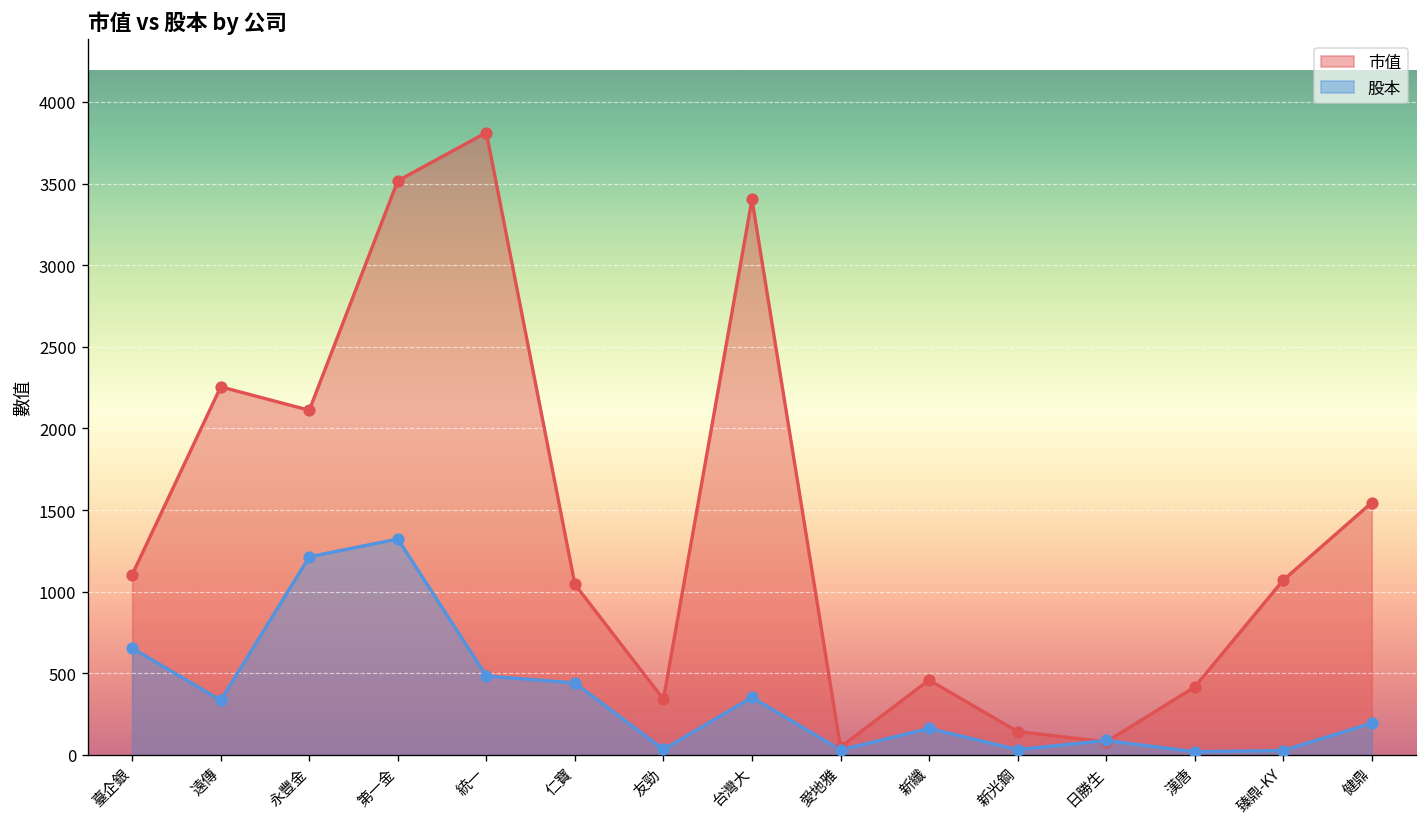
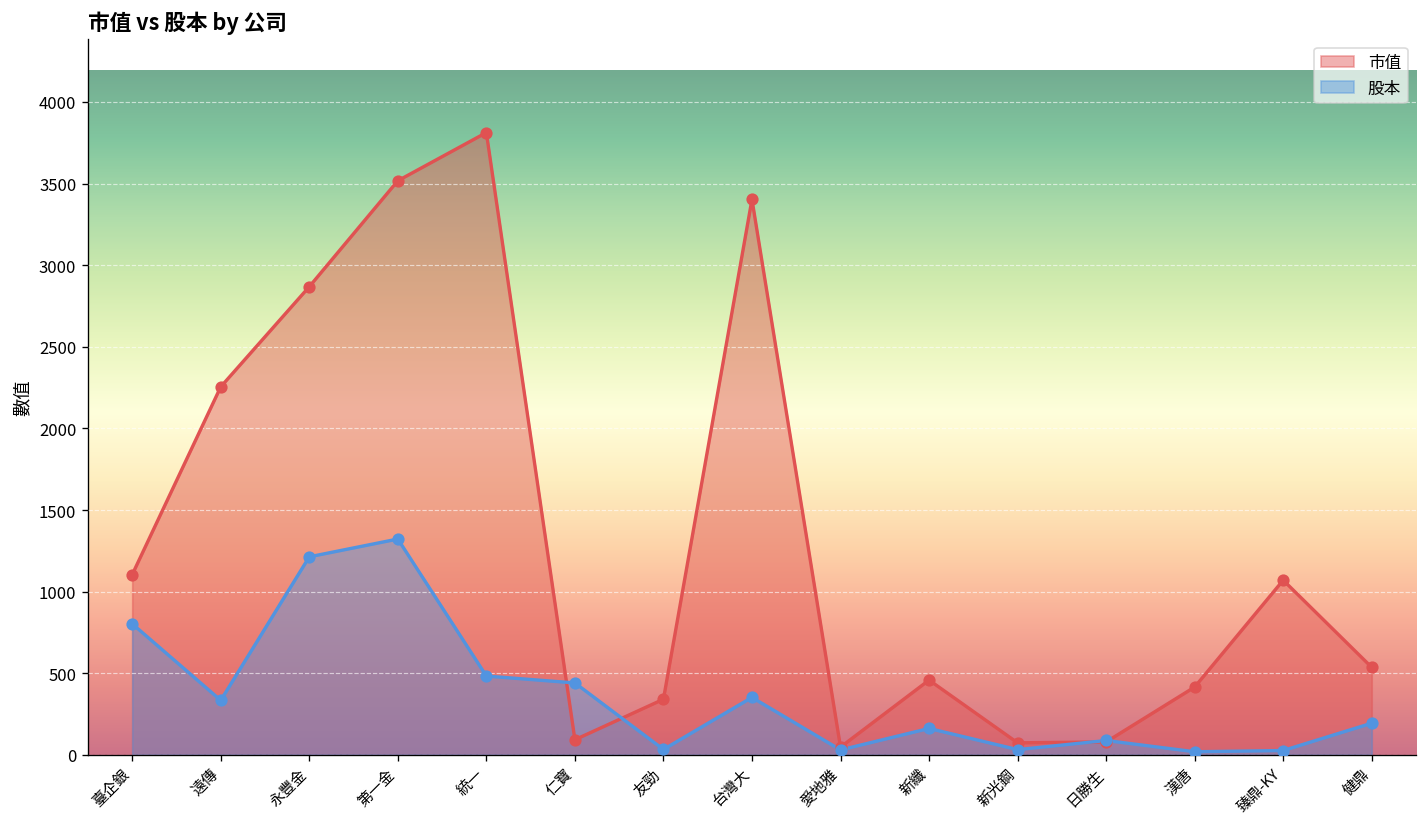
股本, 臺企銀: 650 -> 800
市值, 永豐金: 2110 -> 2870
市值, 仁寶: 1040 -> 90
市值, 新光鋼: 140 -> 70
市值, 健鼎: 1550 -> 540
